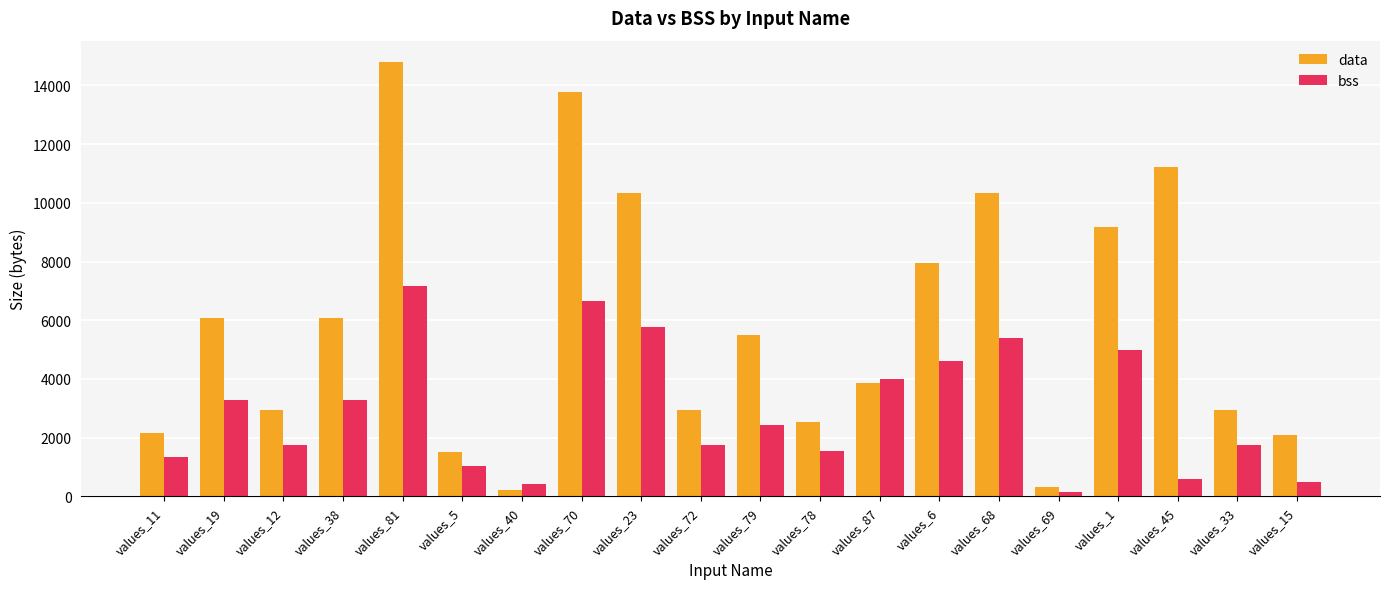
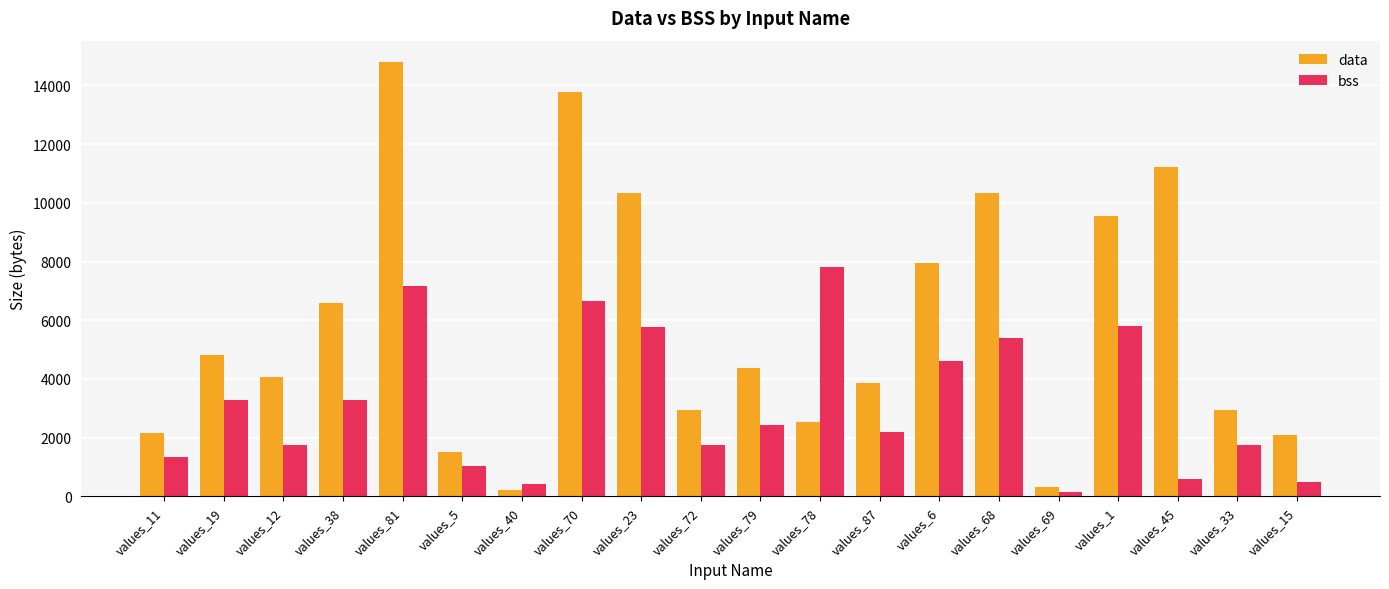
data, values_19: 6100 -> 4800
data, values_12: 3000 -> 4100
data, values_38: 6100 -> 6600
data, values_79: 5500 -> 4400
bss, values_78: 1500 -> 7800
bss, values_87: 4000 -> 2200
data, values_1: 9200 -> 9600
bss, values_1: 5000 -> 5800
